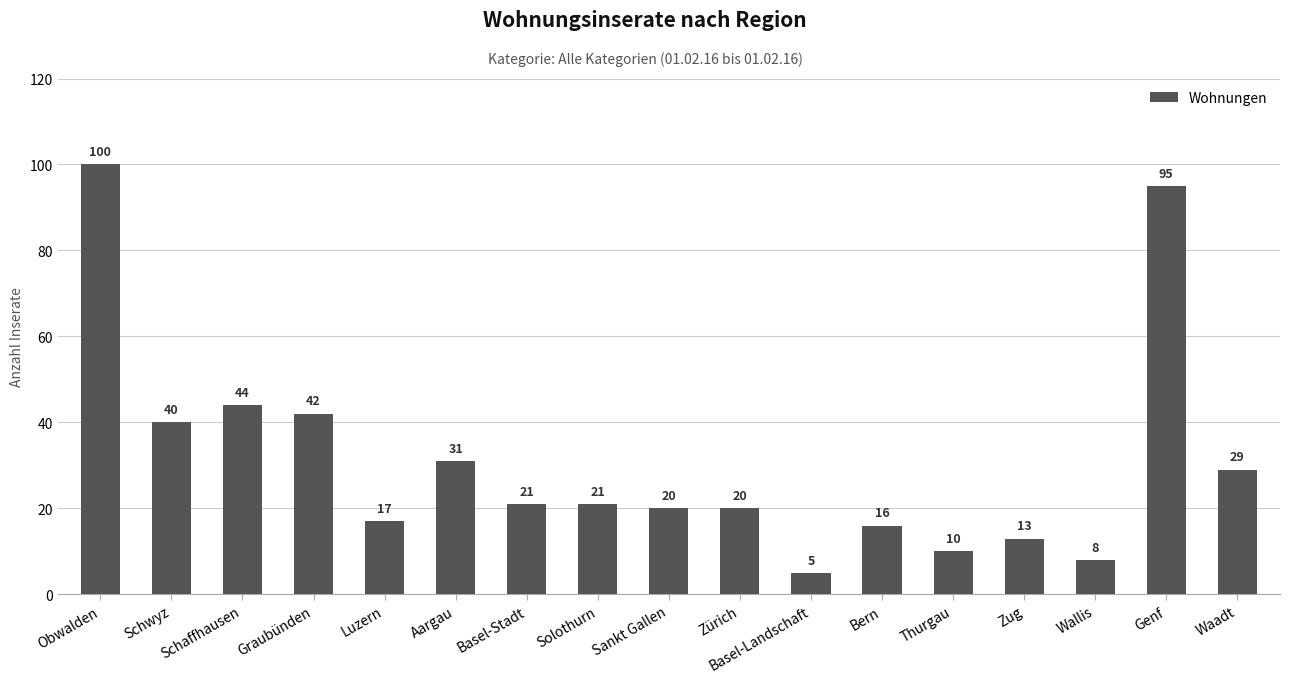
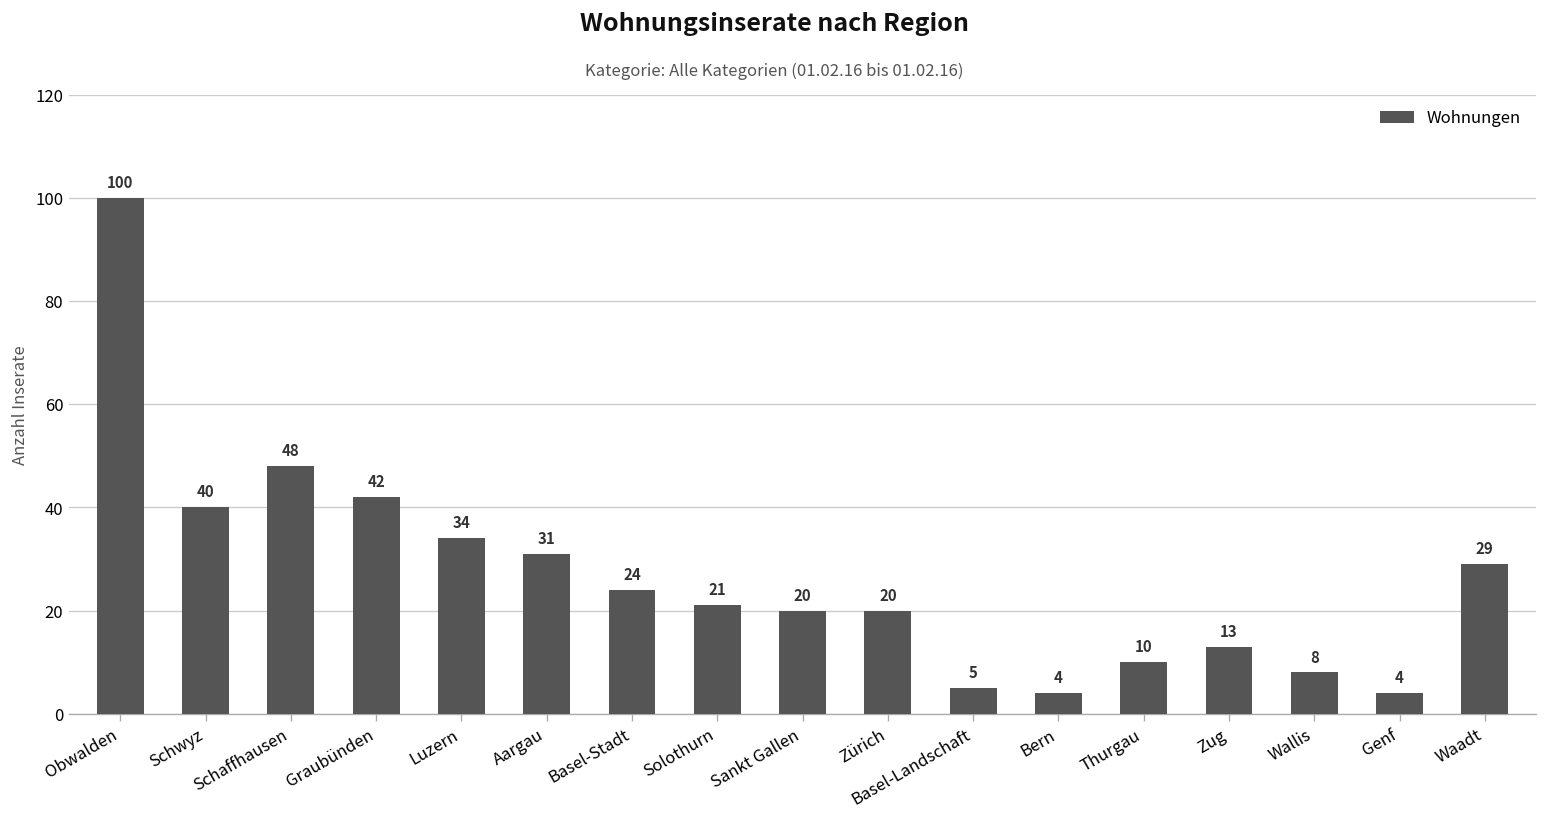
Schaffhausen: 44 -> 48
Luzern: 17 -> 34
Basel-Stadt: 21 -> 24
Bern: 16 -> 4
Genf: 95 -> 4
